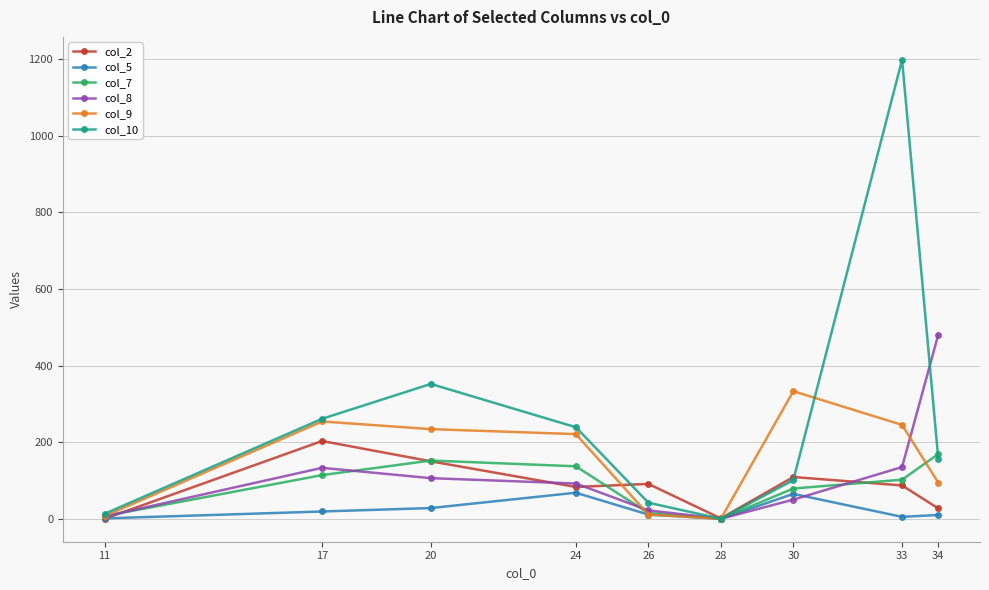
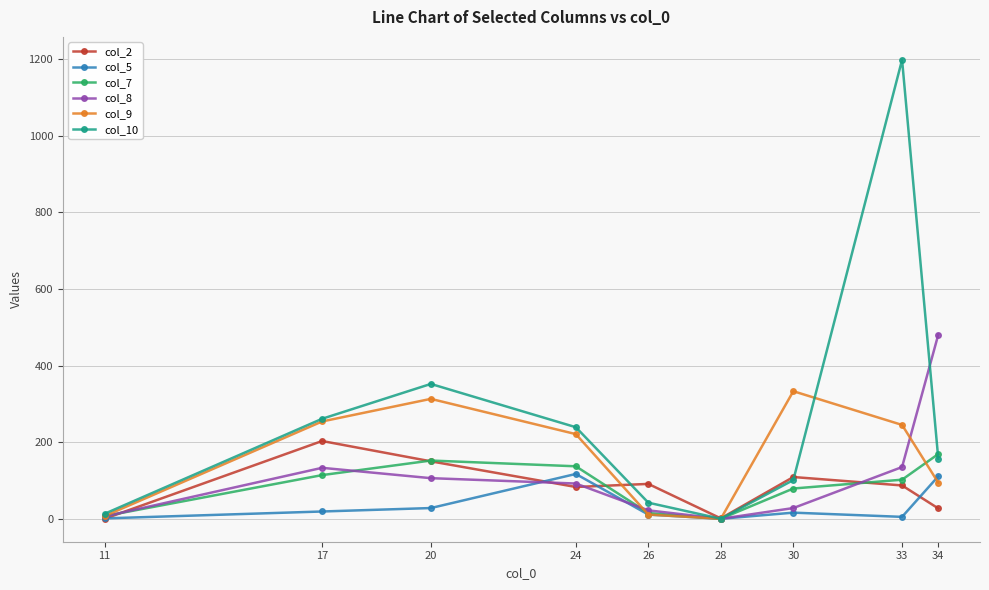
col_9, 20: 230 -> 310
col_5, 24: 70 -> 120
col_5, 30: 70 -> 20
col_8, 30: 50 -> 30
col_5, 34: 10 -> 110
